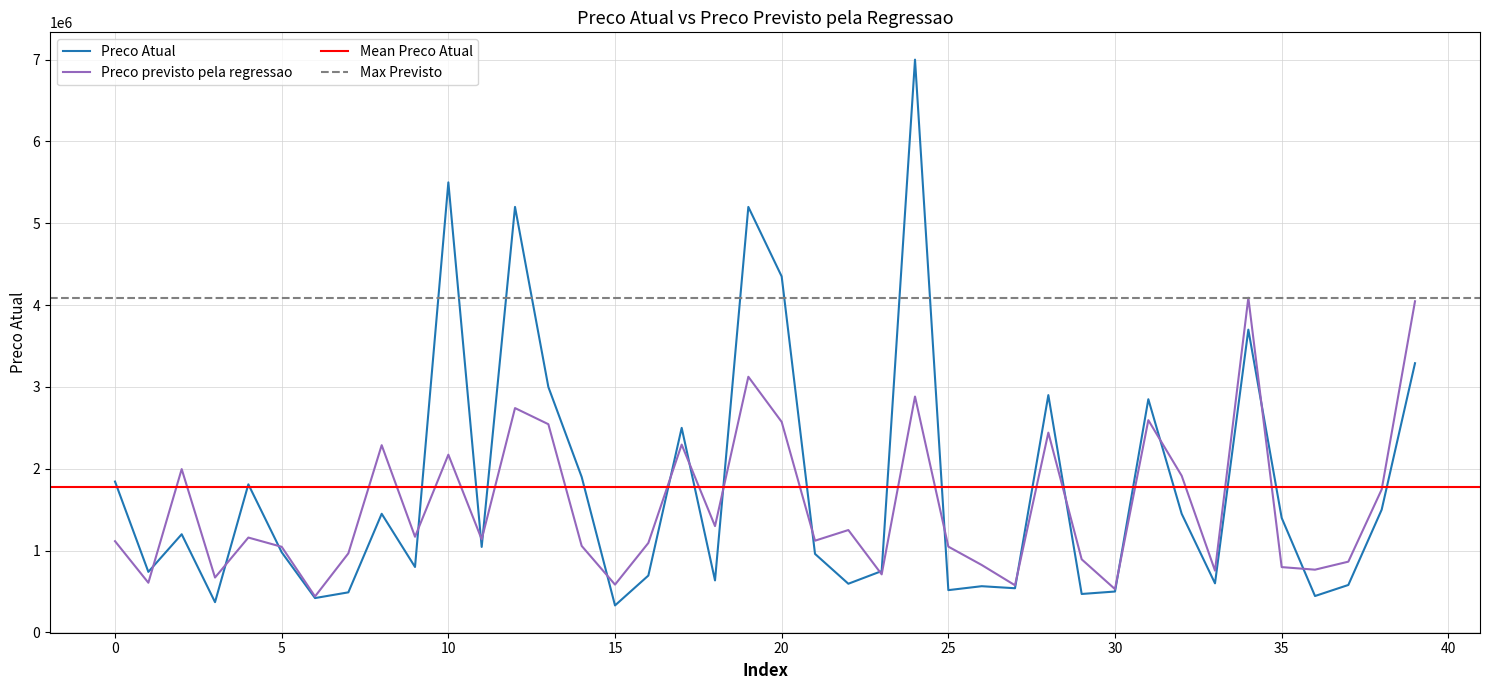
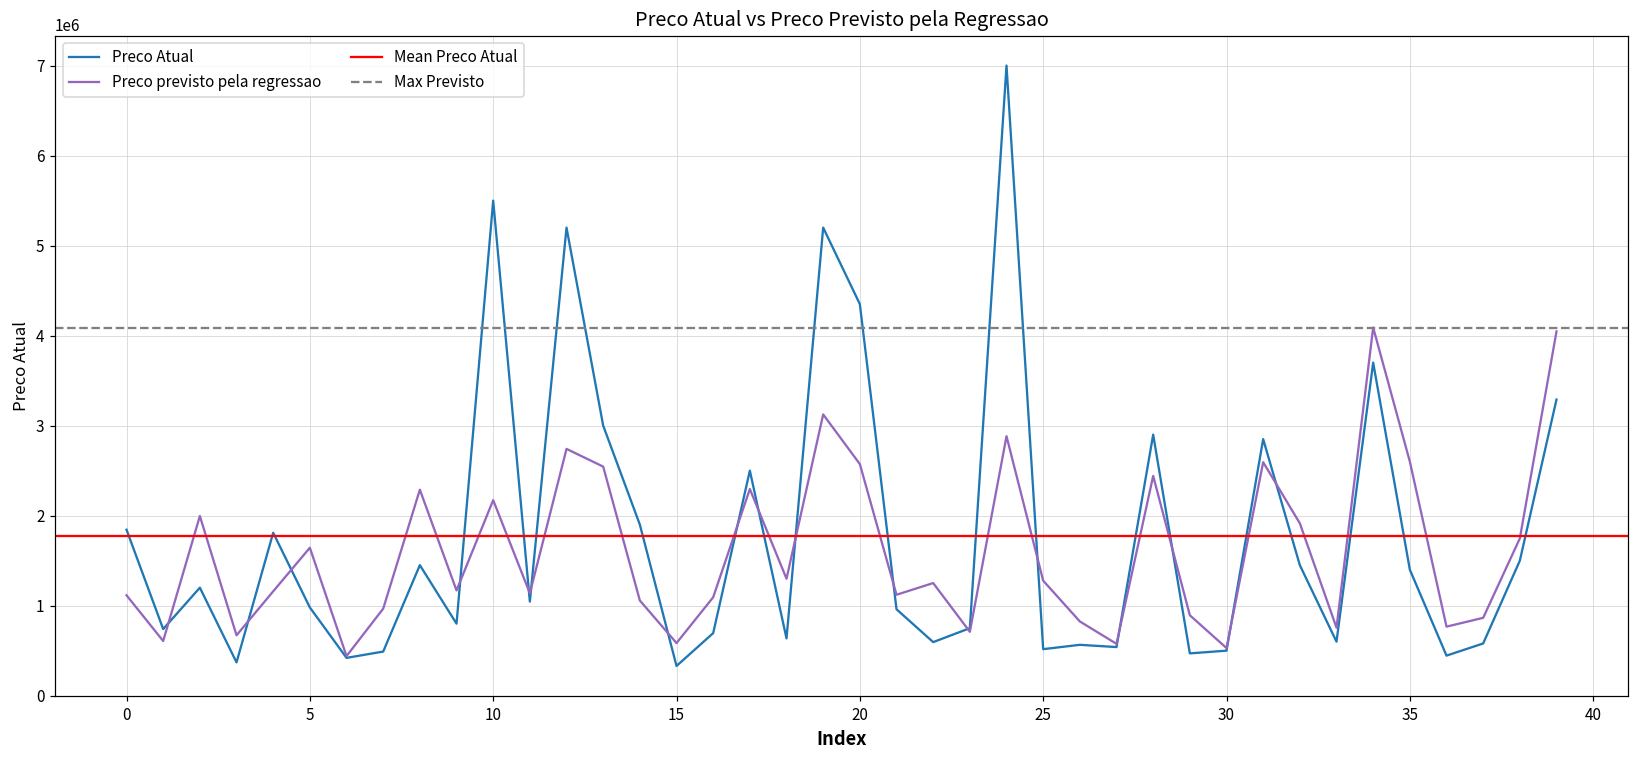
Preco previsto pela regressao, 5: 1000000 -> 1600000
Preco previsto pela regressao, 25: 1000000 -> 1300000
Preco previsto pela regressao, 35: 800000 -> 2600000
